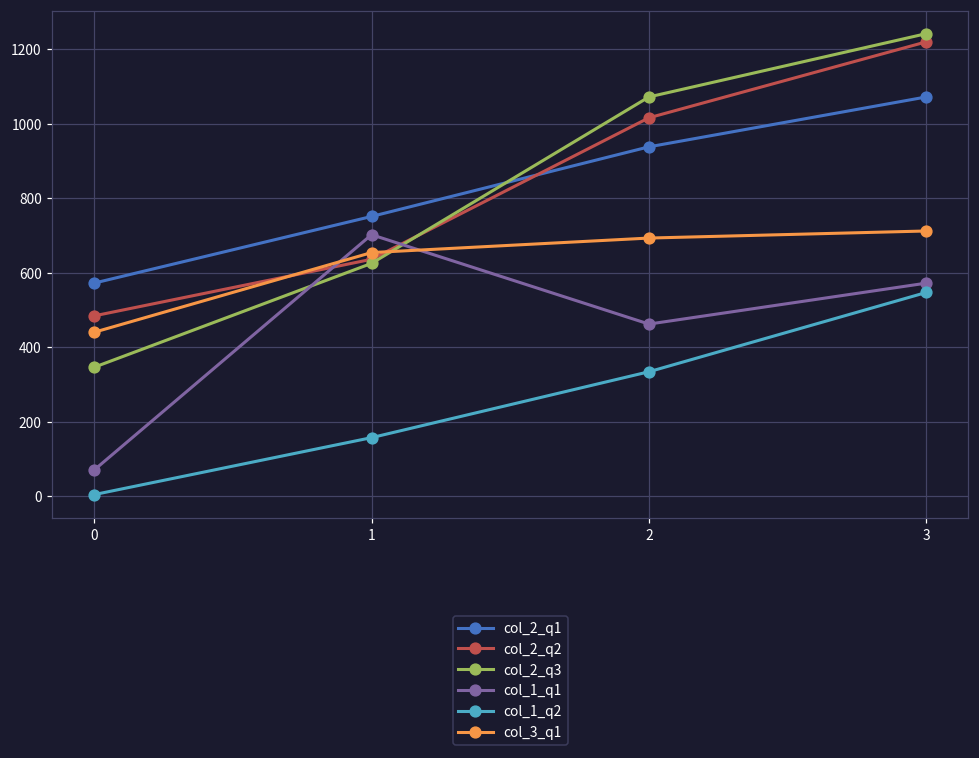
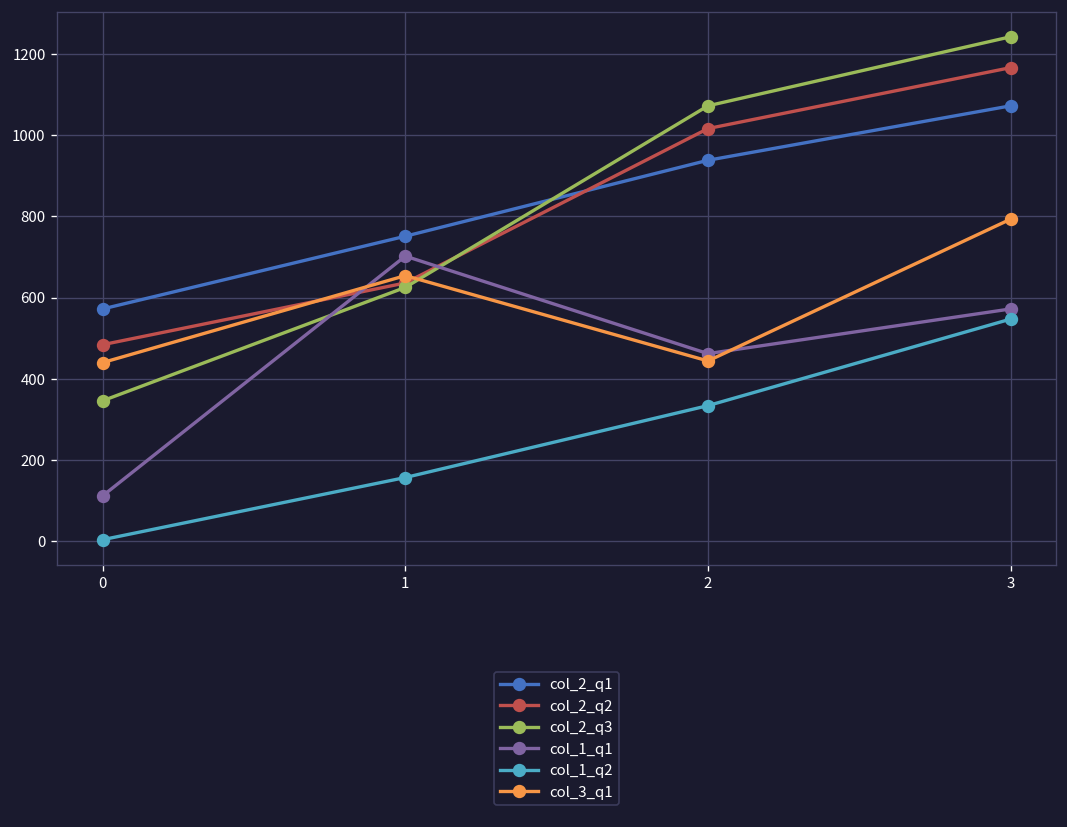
col_1_q1, 0: 70 -> 110
col_3_q1, 2: 690 -> 440
col_2_q2, 3: 1220 -> 1170
col_3_q1, 3: 710 -> 790
